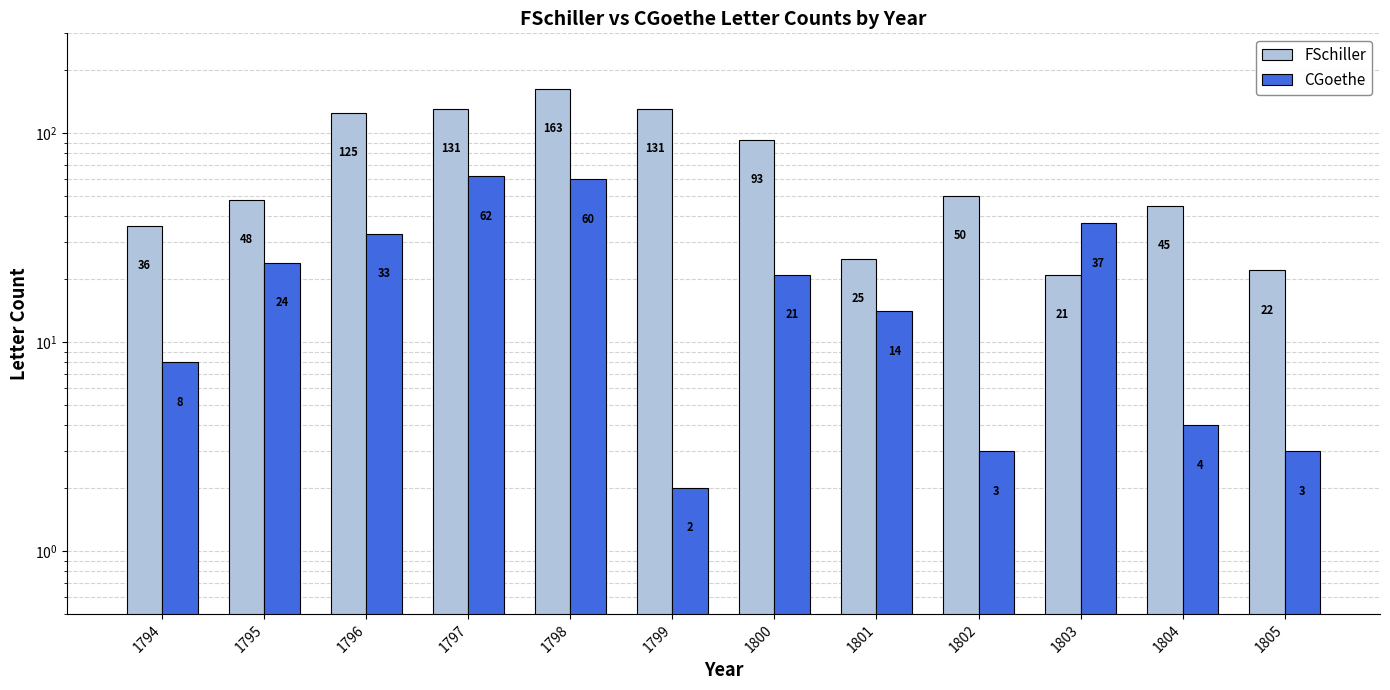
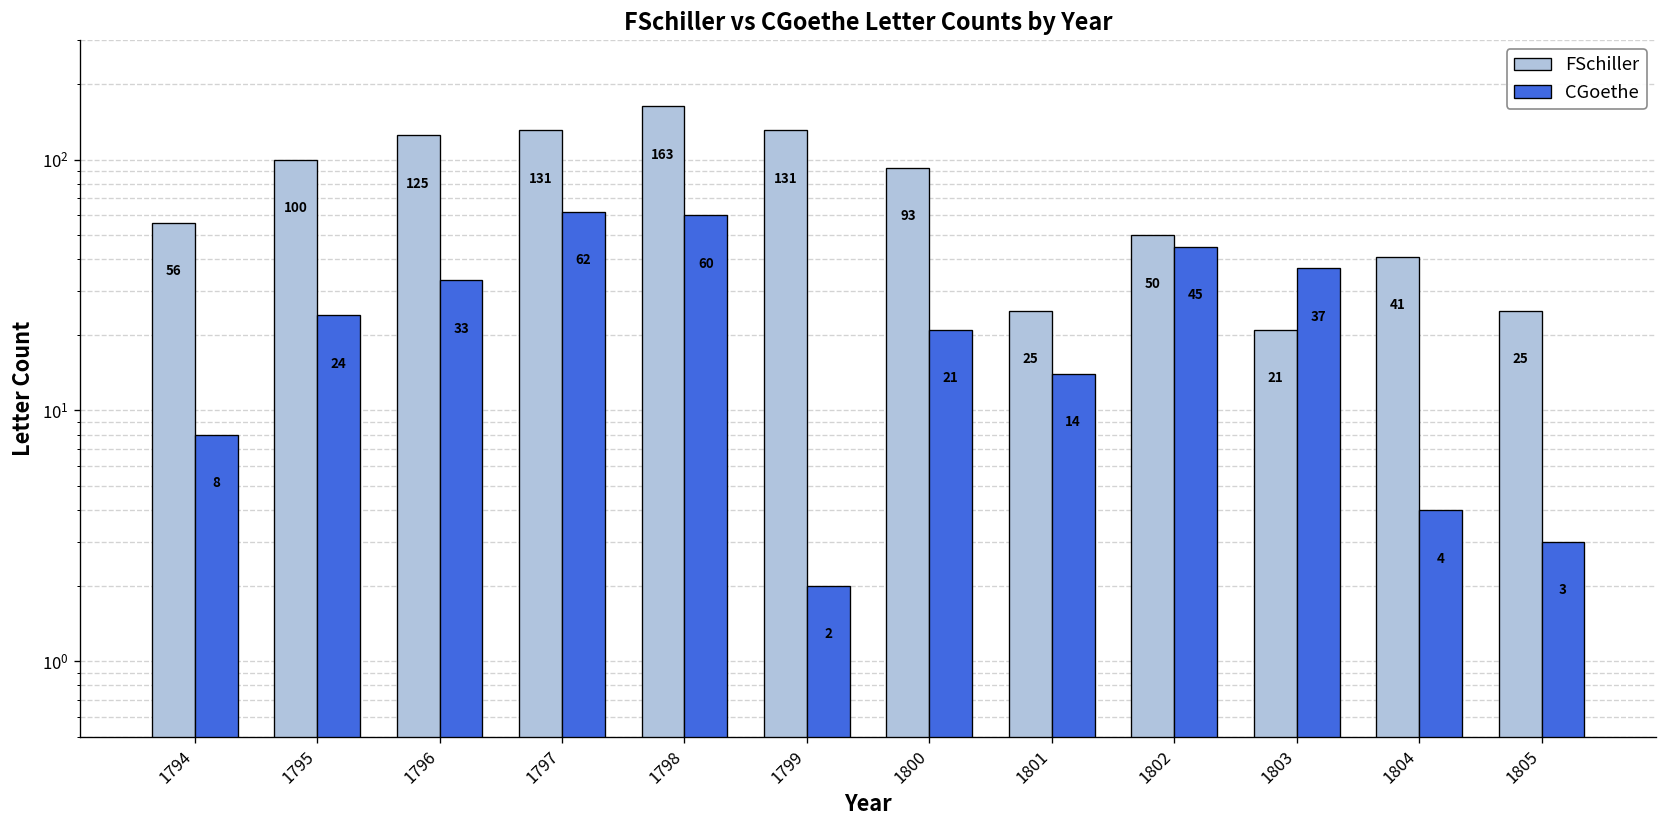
FSchiller, 1794: 36 -> 56
FSchiller, 1795: 48 -> 100
CGoethe, 1802: 3 -> 45
FSchiller, 1804: 45 -> 41
FSchiller, 1805: 22 -> 25
